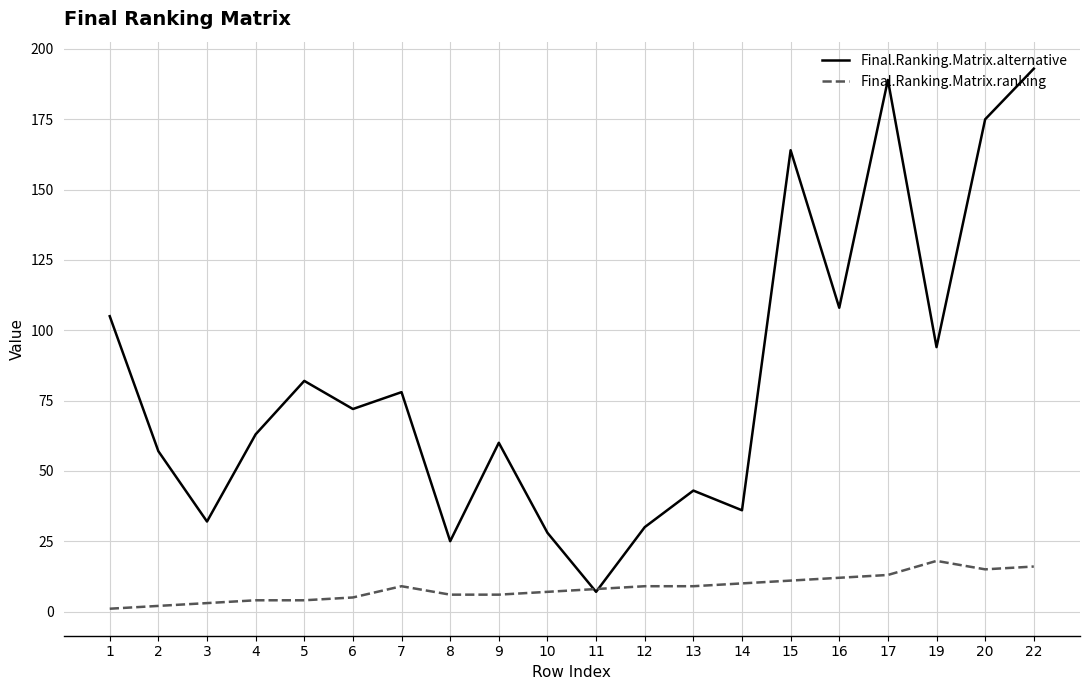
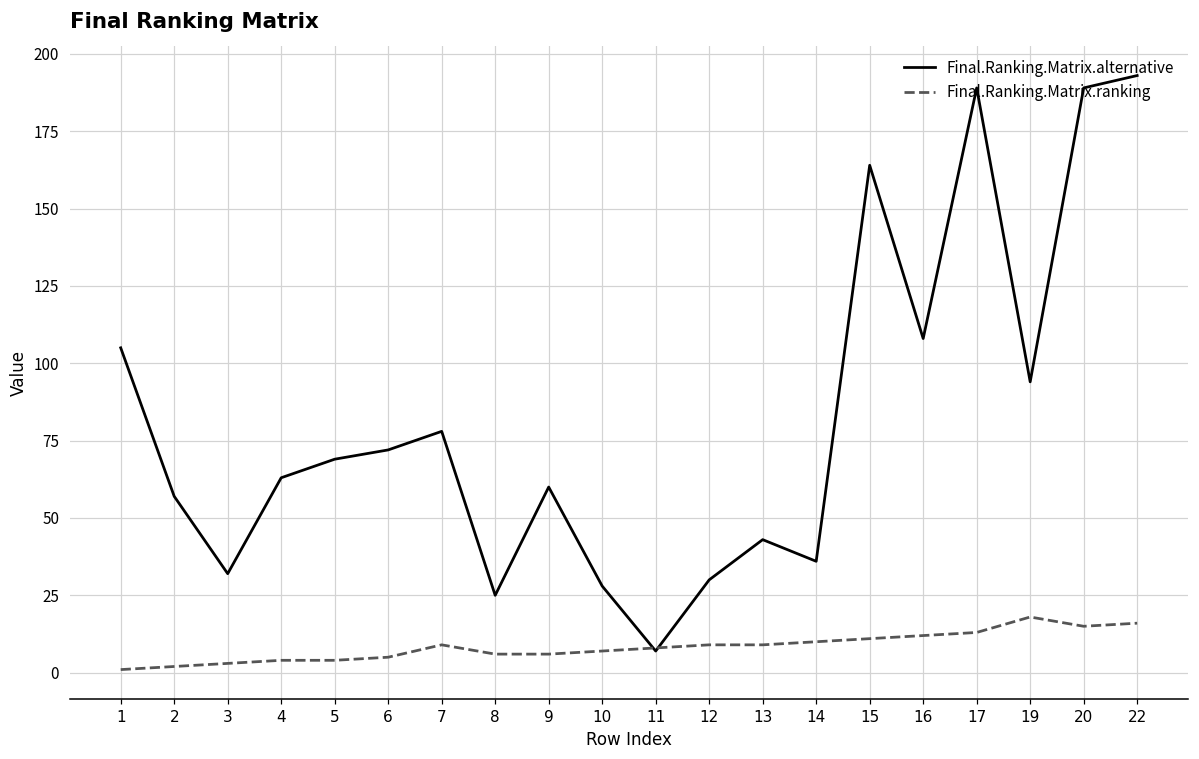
Final.Ranking.Matrix.alternative, 5: 82 -> 69
Final.Ranking.Matrix.alternative, 20: 175 -> 189
